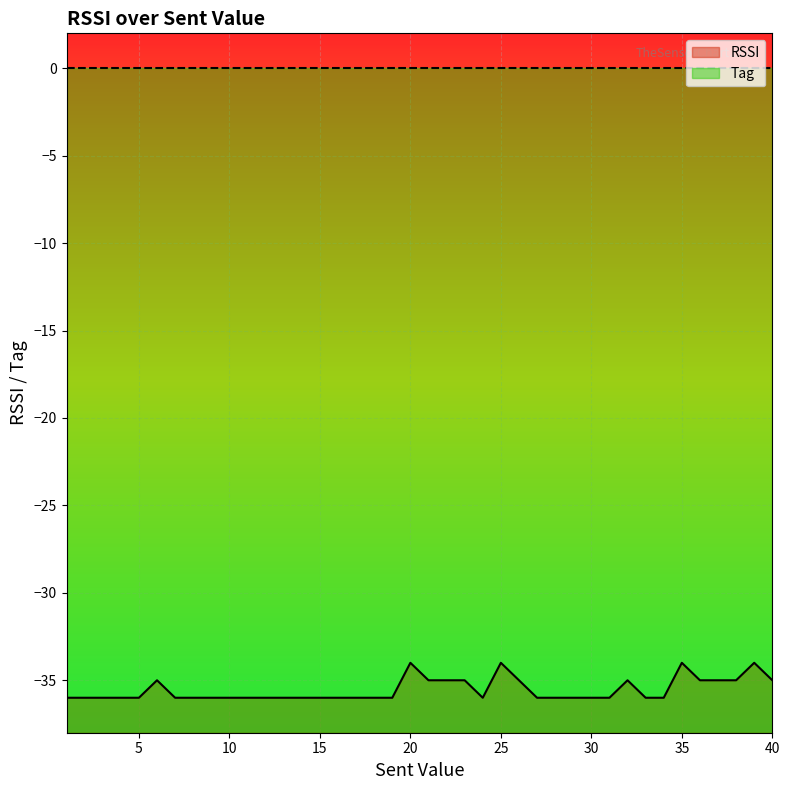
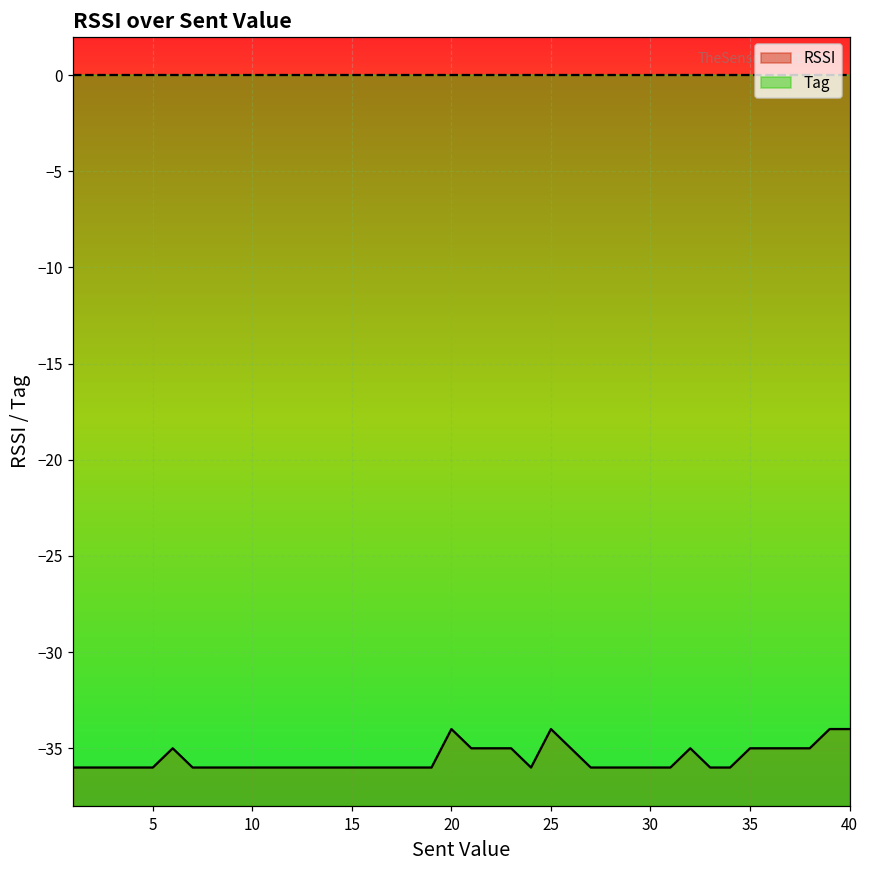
RSSI, 35: -34 -> -35
RSSI, 40: -35 -> -34
